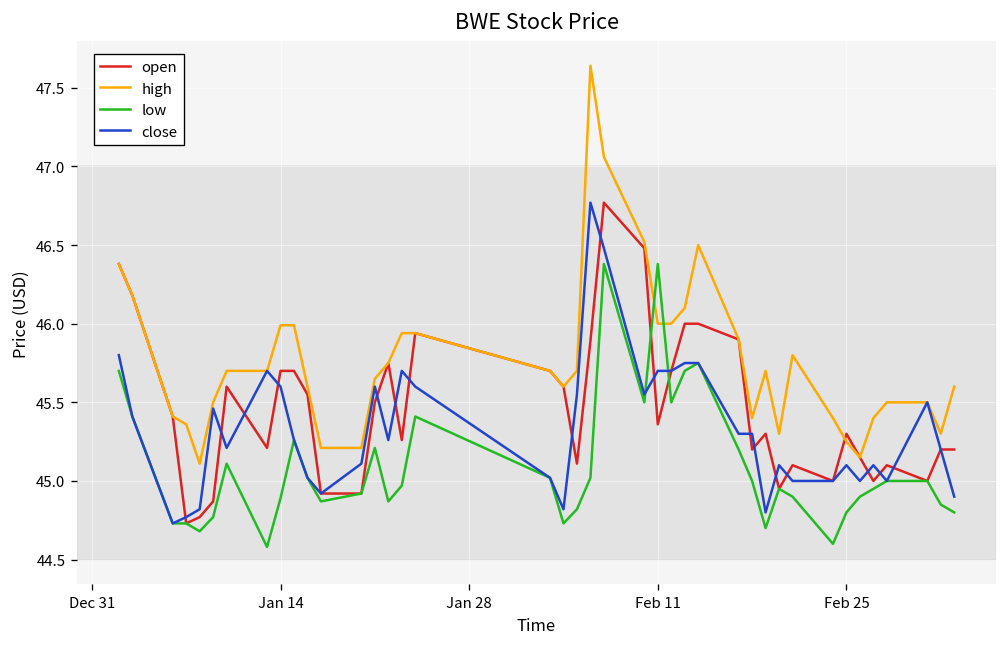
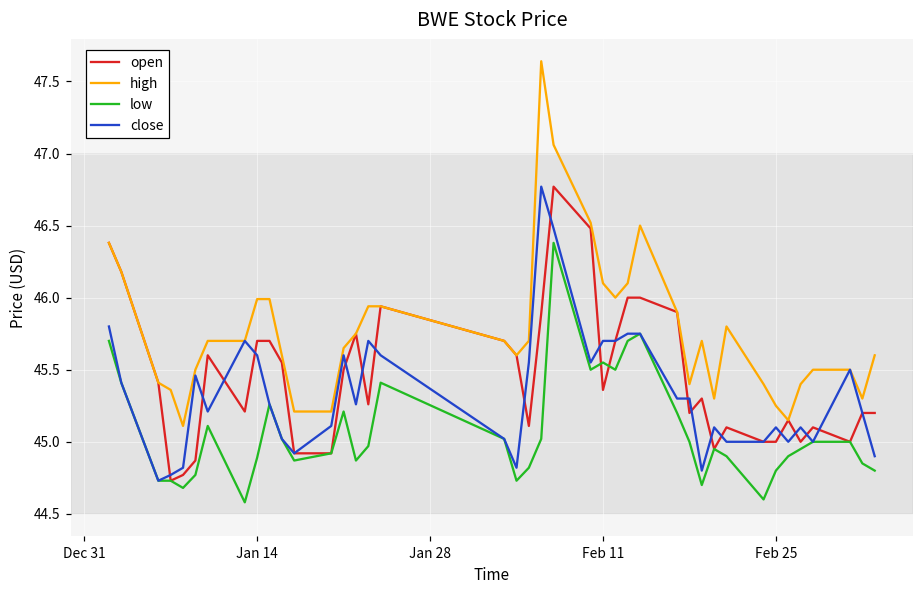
high, Feb 11: 46.0 -> 46.1
low, Feb 11: 46.38 -> 45.55
open, Feb 25: 45.3 -> 45.0
